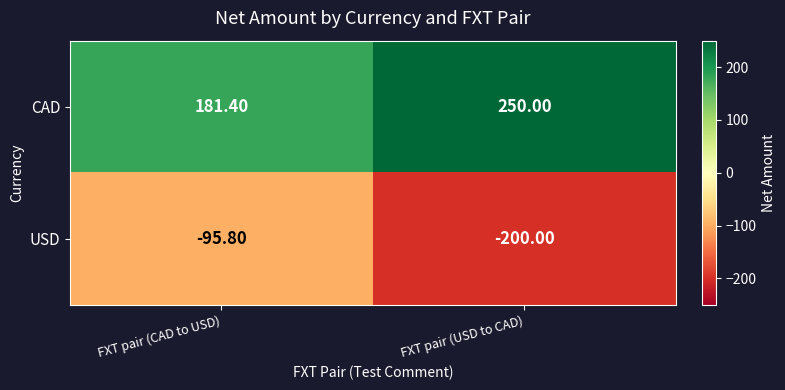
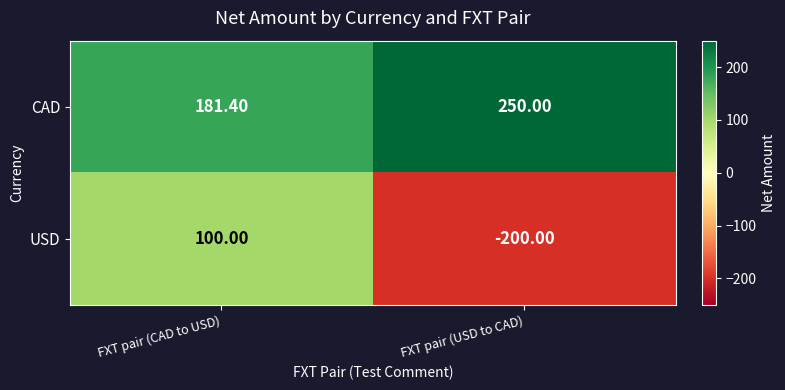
USD, FXT pair (CAD to USD): -95.80 -> 100.00
